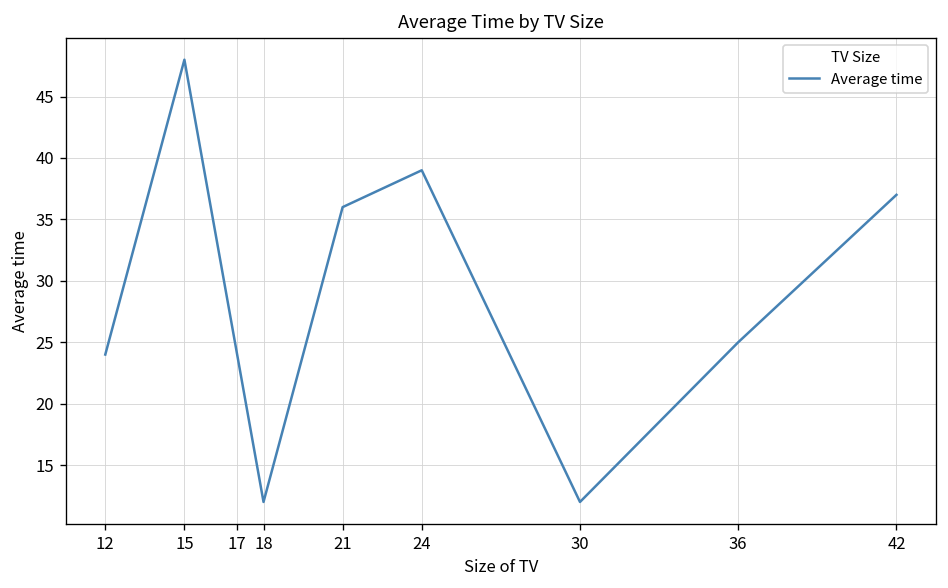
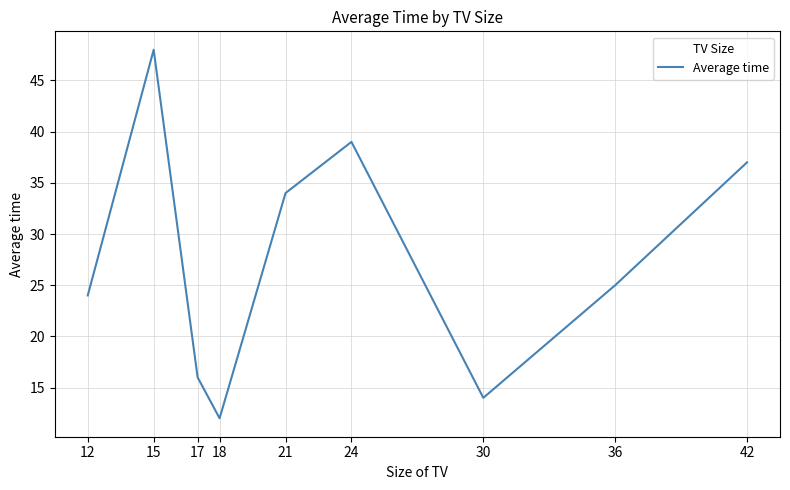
17: 24 -> 16
21: 36 -> 34
30: 12 -> 14
